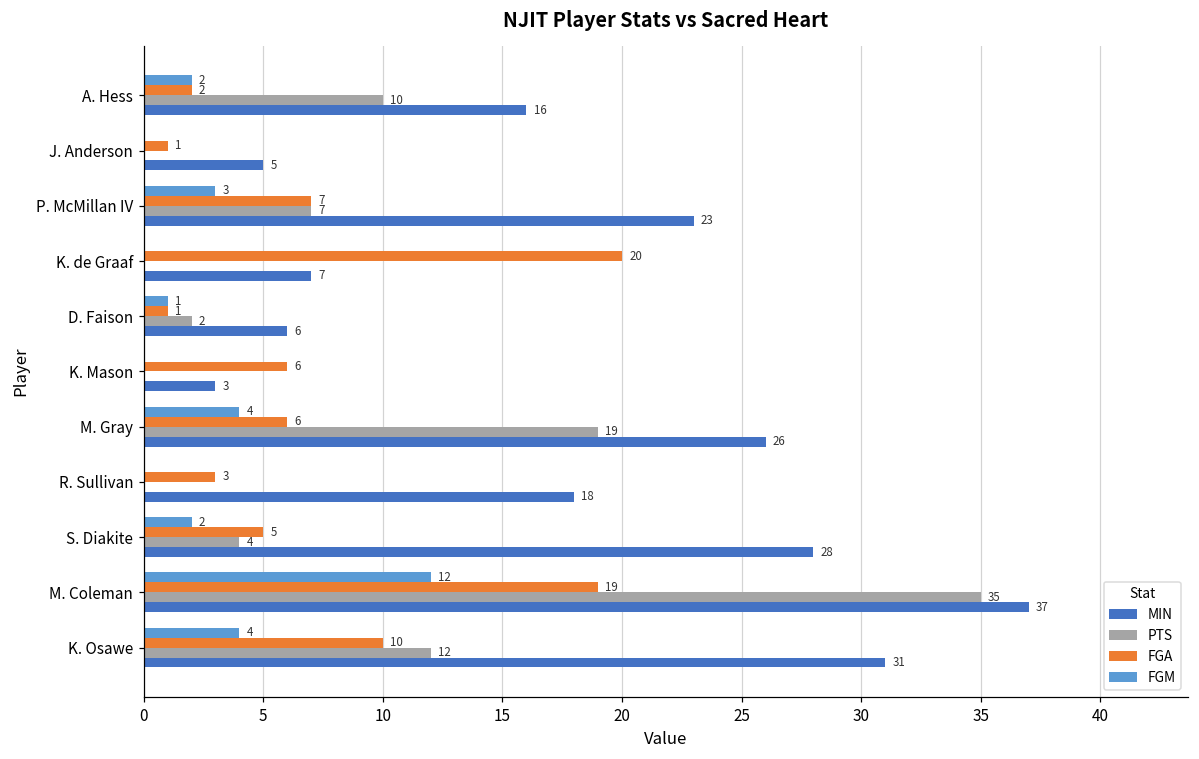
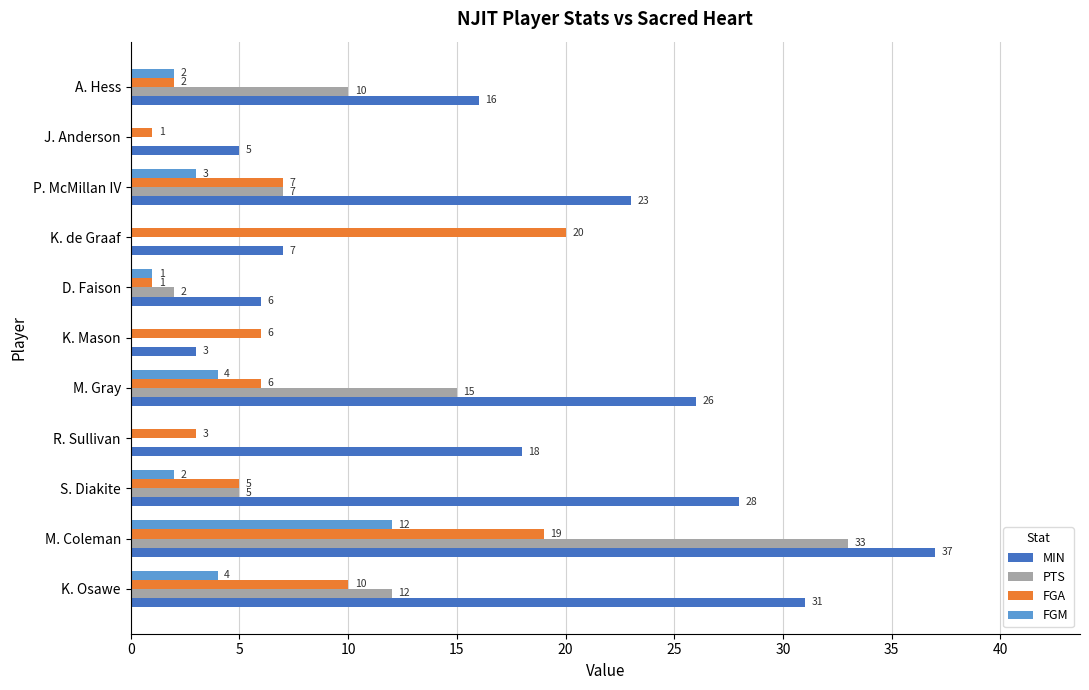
PTS, M. Gray: 19 -> 15
PTS, S. Diakite: 4 -> 5
PTS, M. Coleman: 35 -> 33
